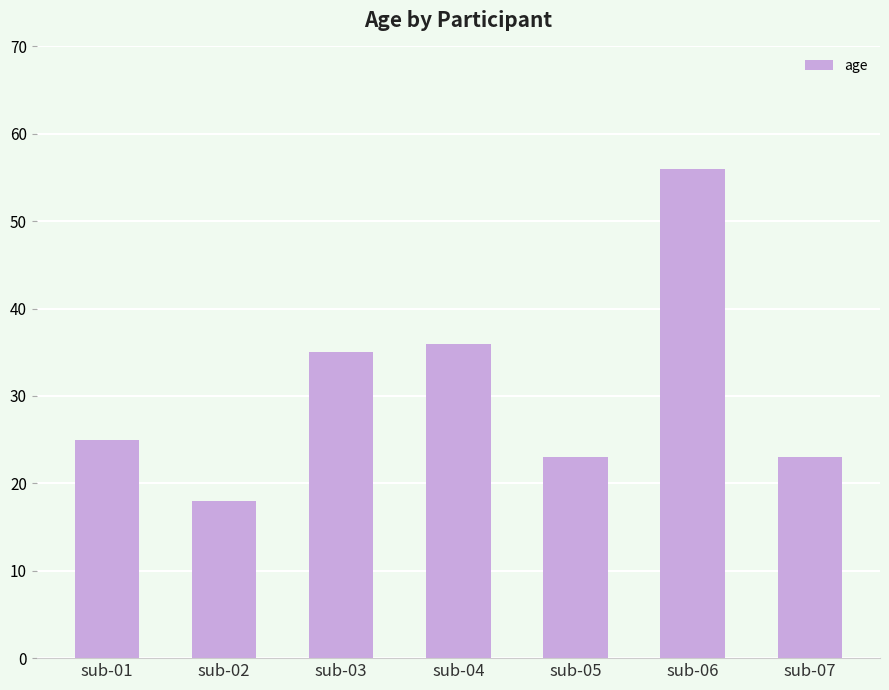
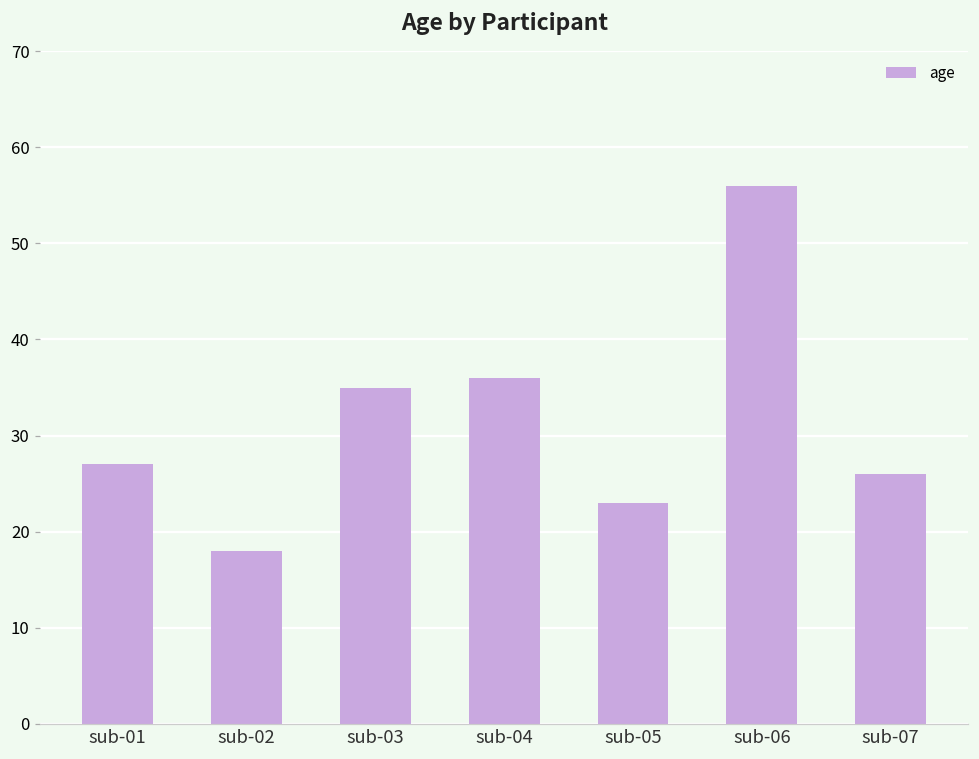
sub-01: 25 -> 27
sub-07: 23 -> 26
